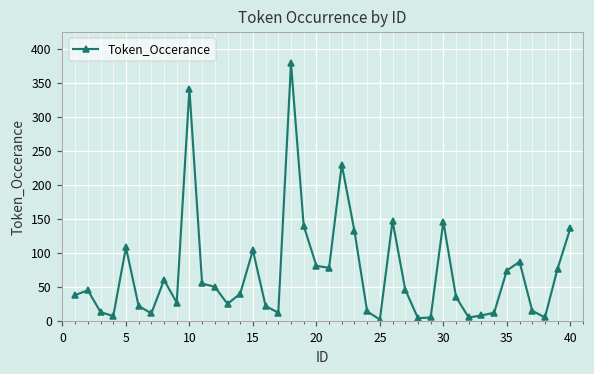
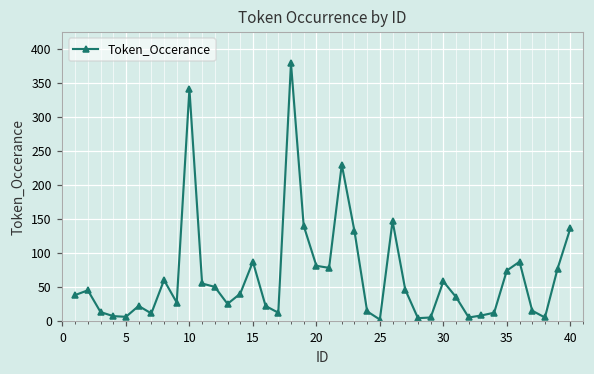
5: 110 -> 10
15: 100 -> 90
30: 150 -> 60
